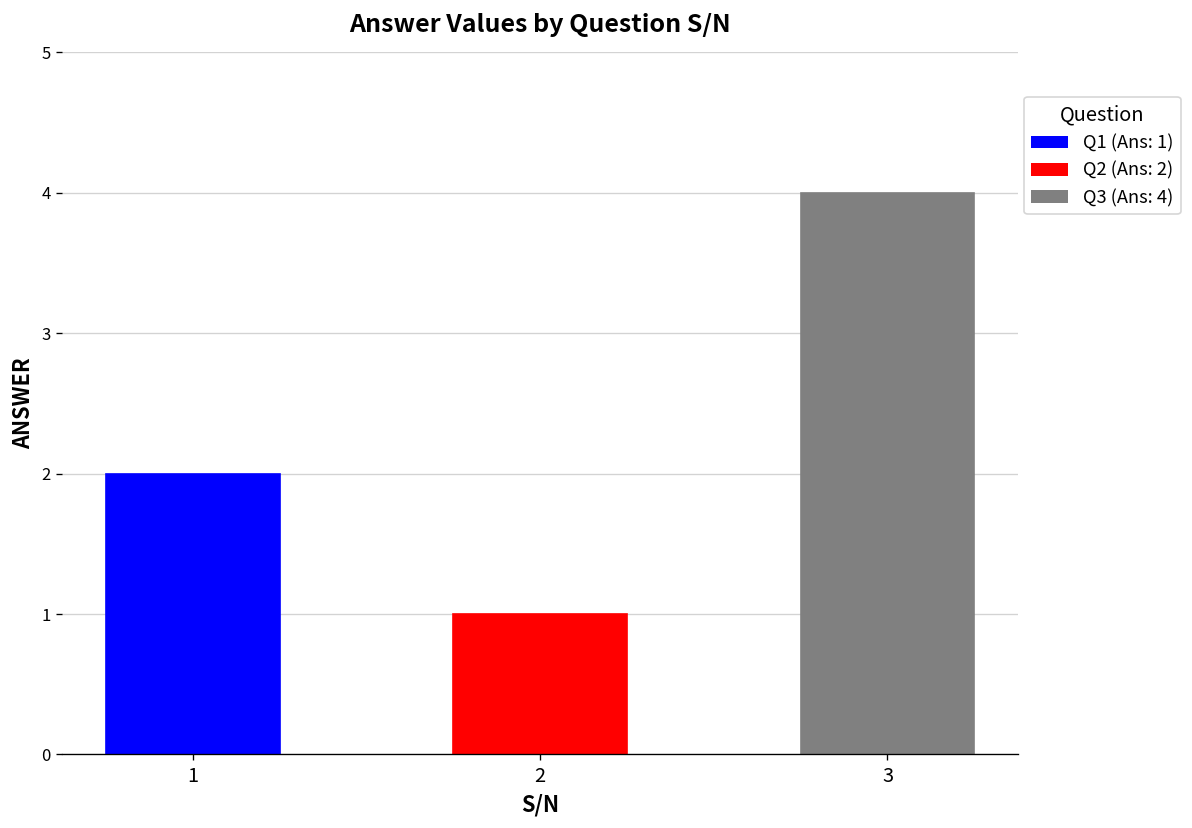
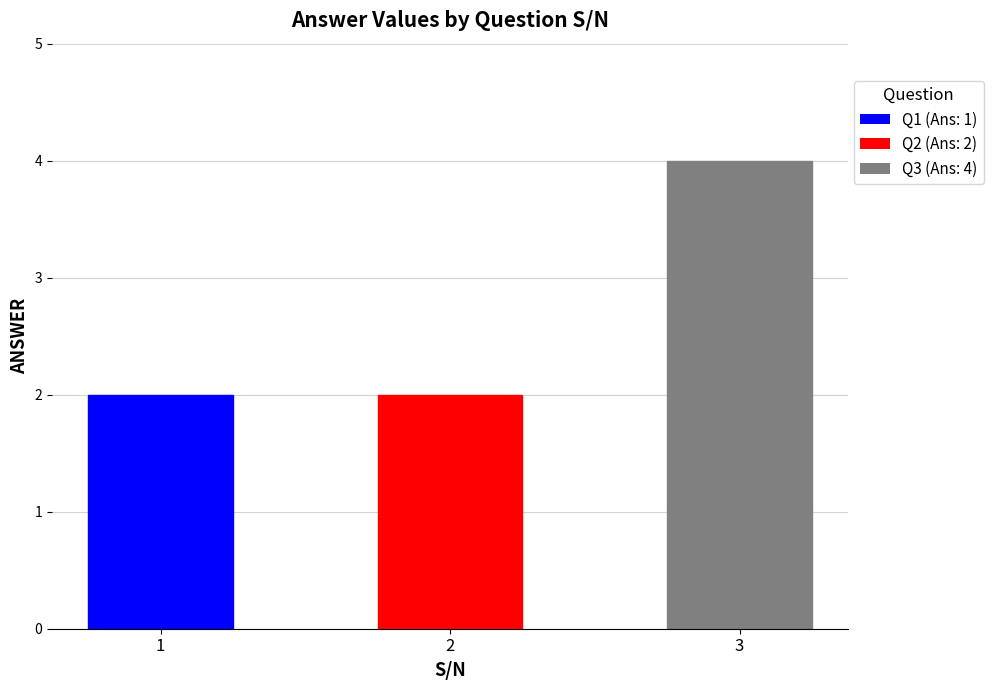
2: 1 -> 2
